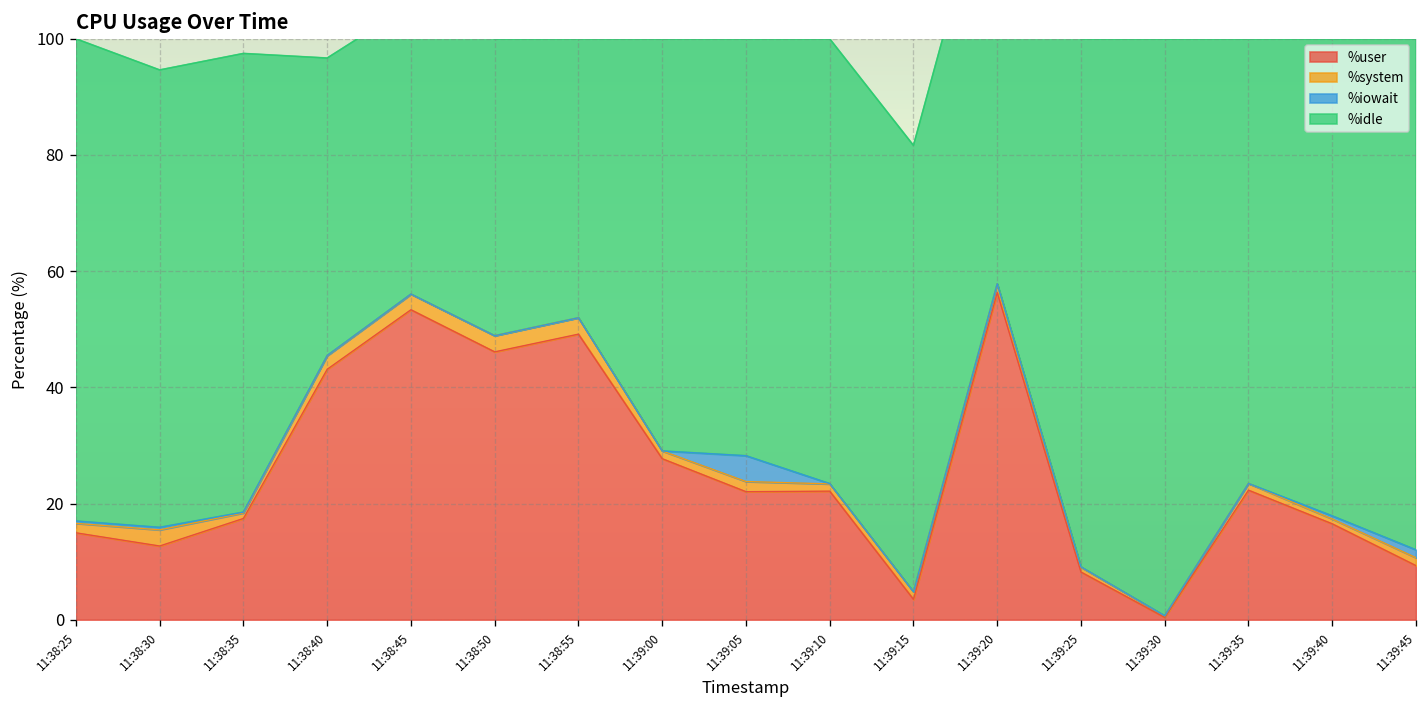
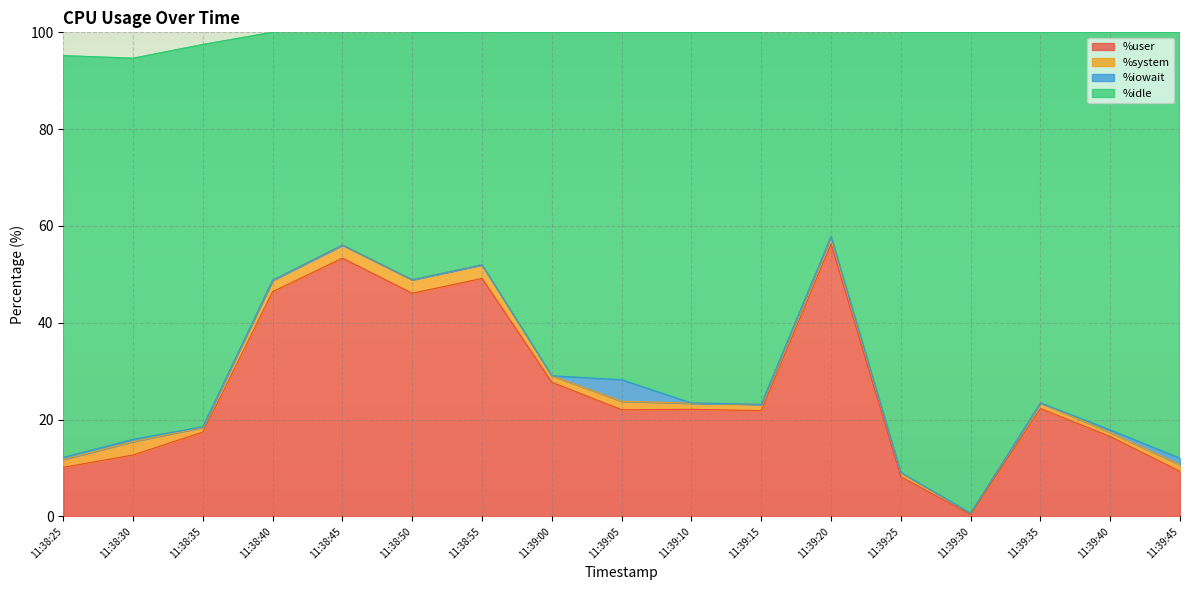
%user, 11:38:25: 15 -> 10
%user, 11:38:40: 43 -> 46
%user, 11:39:15: 4 -> 22
